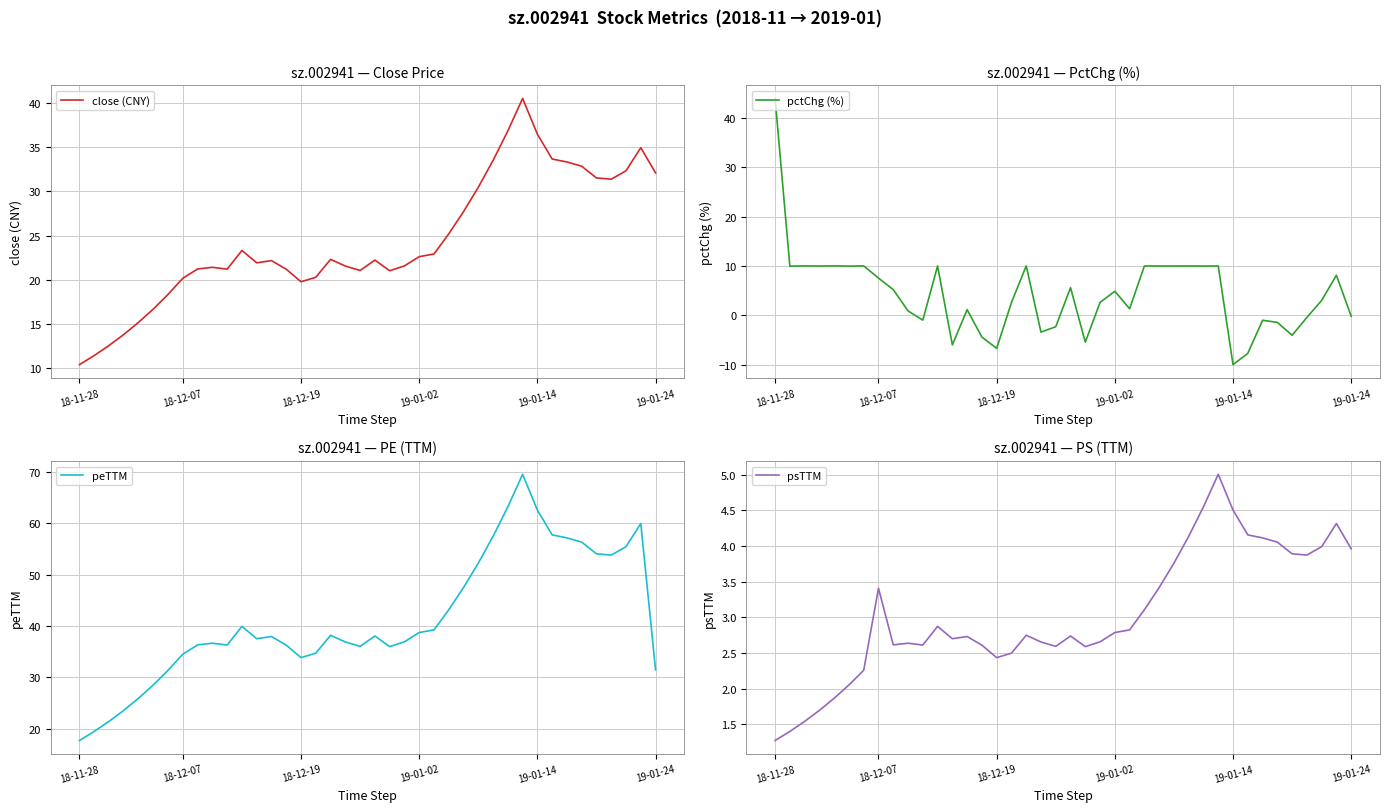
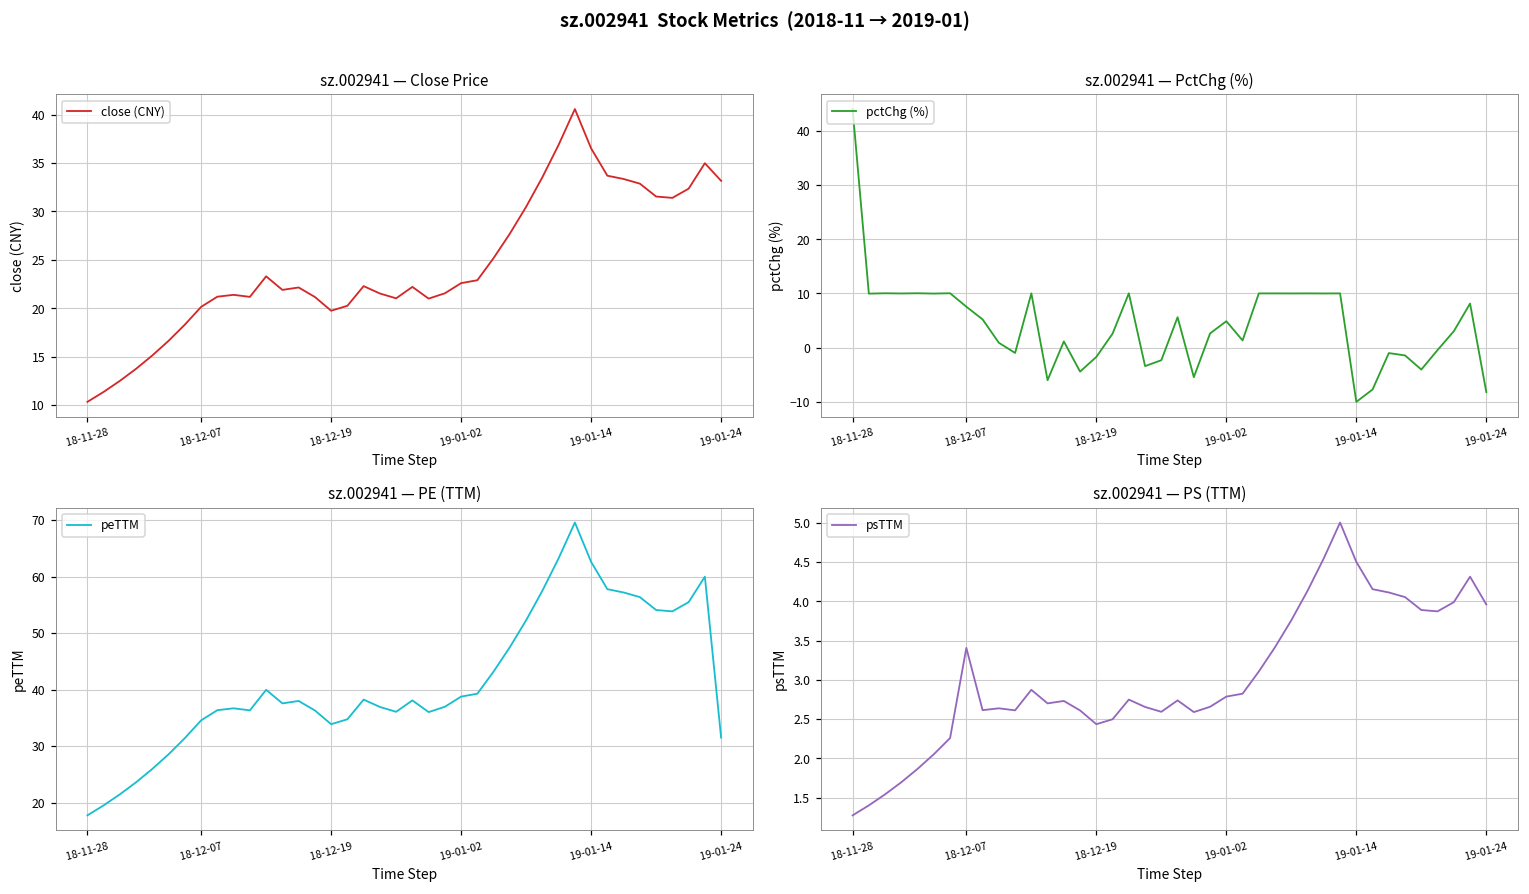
sz.002941 — Close Price, 19-01-24: 32 -> 33
sz.002941 — PctChg (%), 18-12-19: -7 -> -2
sz.002941 — PctChg (%), 19-01-24: 0 -> -8
